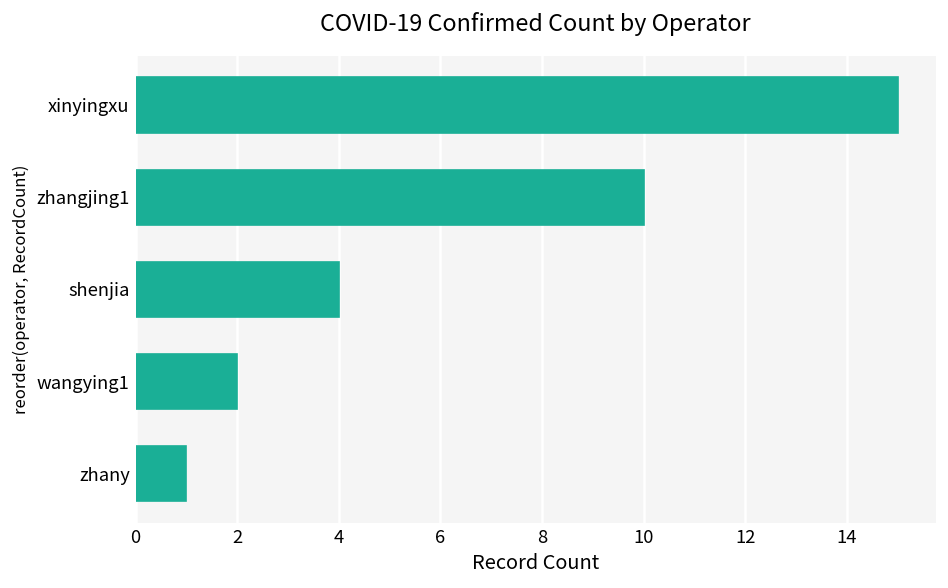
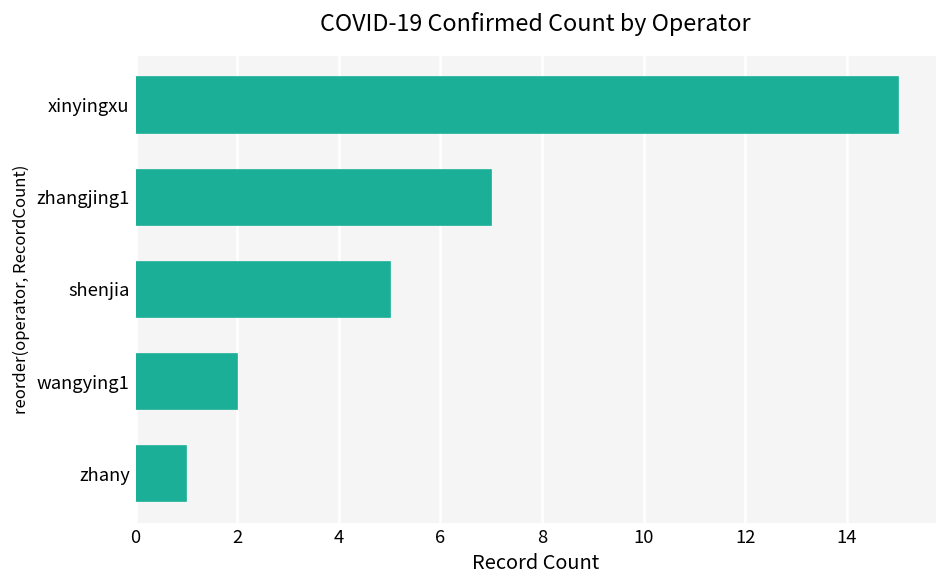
zhangjing1: 10 -> 7
shenjia: 4 -> 5
